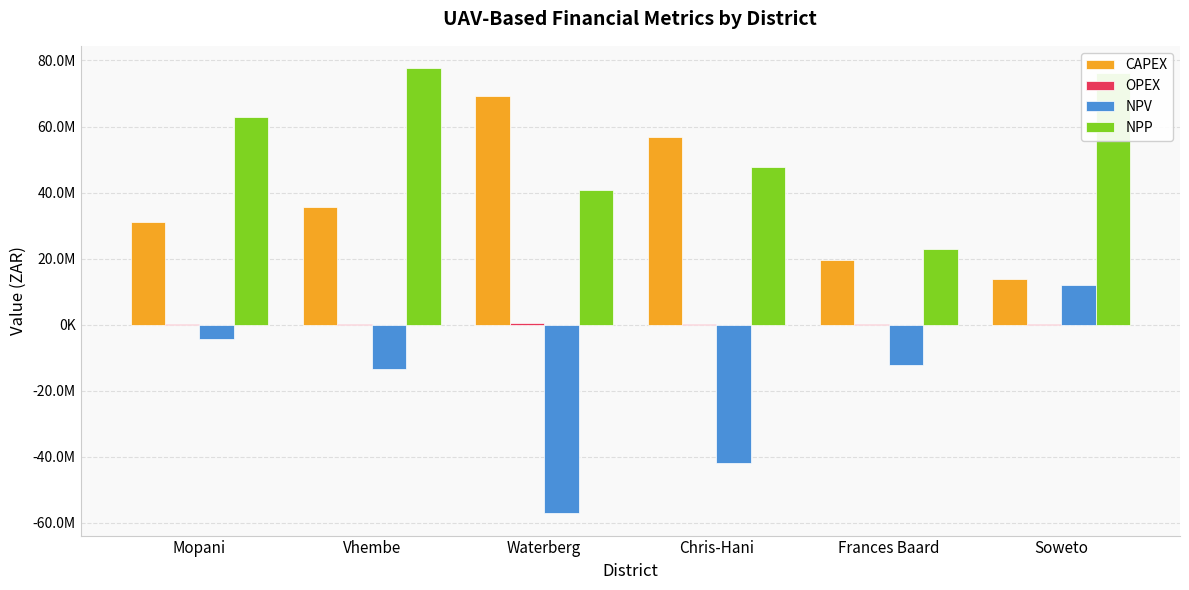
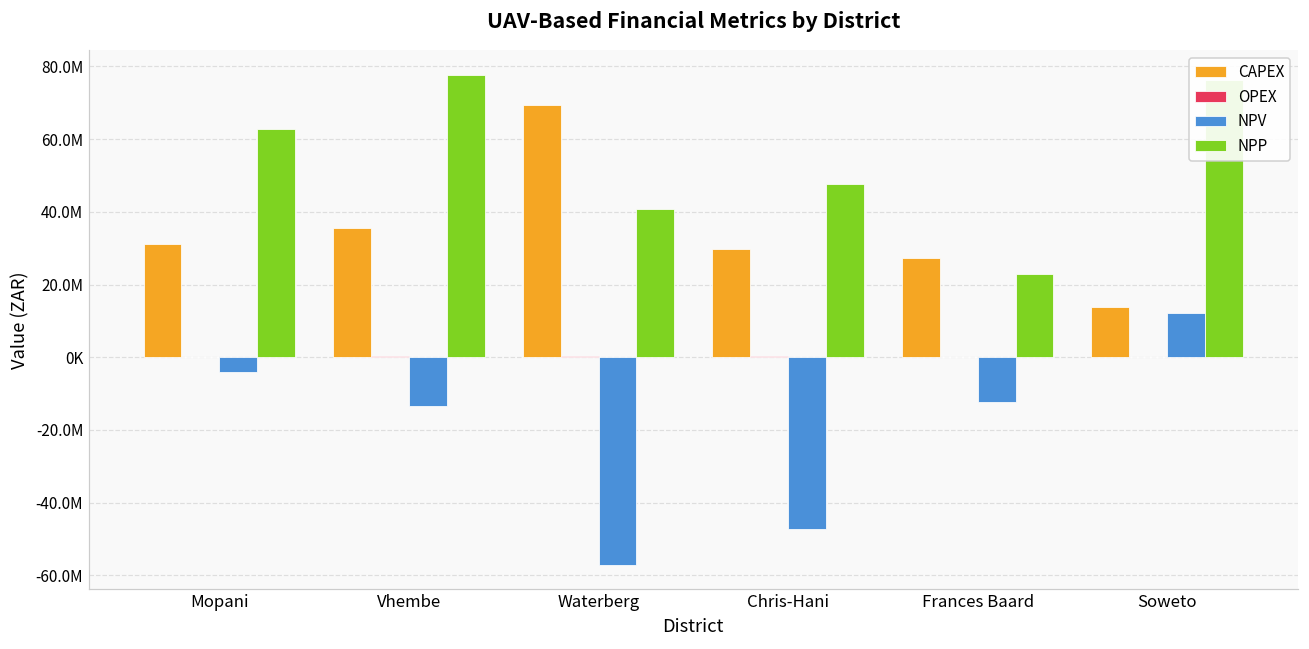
CAPEX, Chris-Hani: 57000000 -> 30000000
NPV, Chris-Hani: -42000000 -> -47000000
CAPEX, Frances Baard: 20000000 -> 27000000
